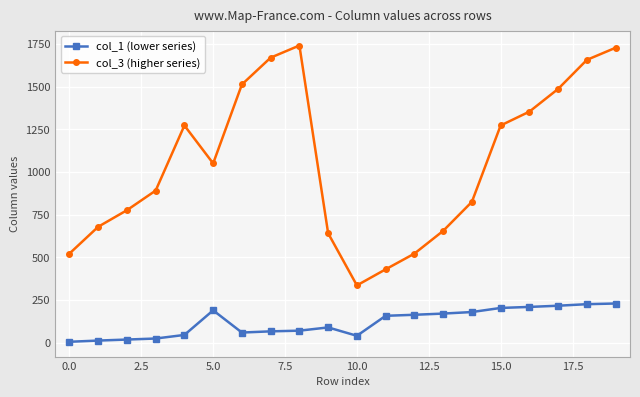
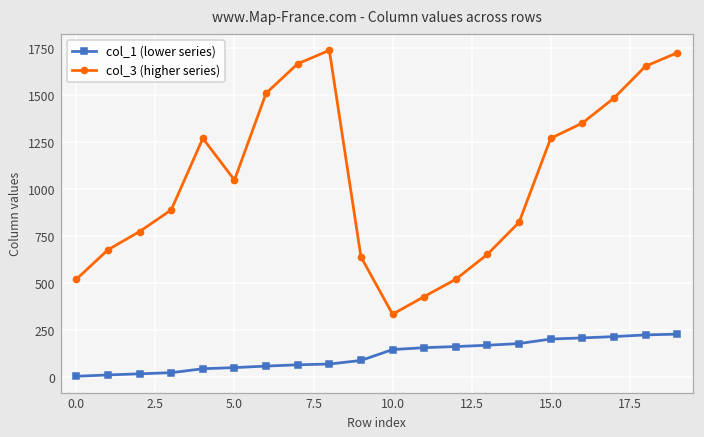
col_1 (lower series), 5.0: 190 -> 50
col_1 (lower series), 10.0: 40 -> 150
